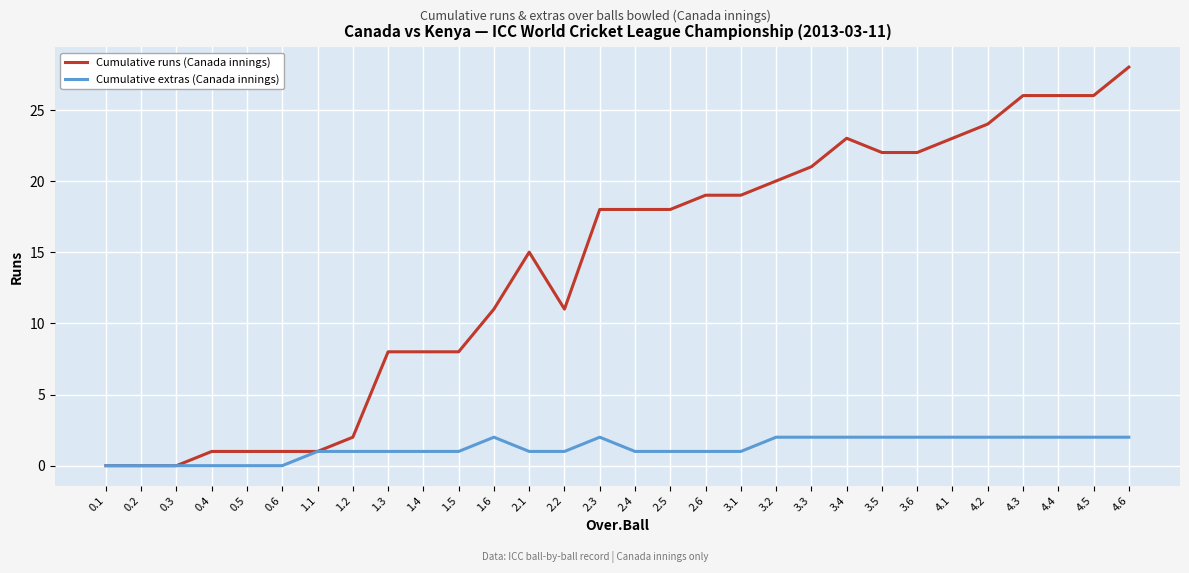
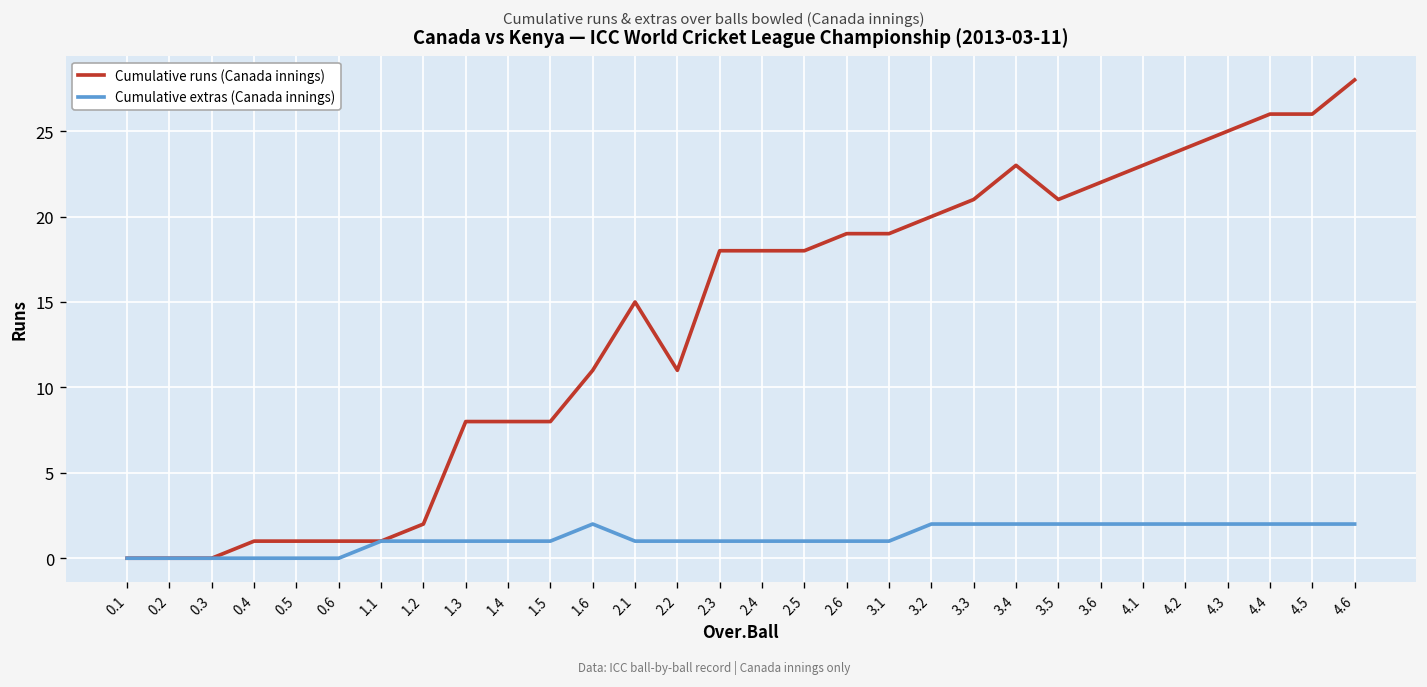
Cumulative extras (Canada innings), 2.3: 2 -> 1
Cumulative runs (Canada innings), 3.5: 22 -> 21
Cumulative runs (Canada innings), 4.3: 26 -> 25
